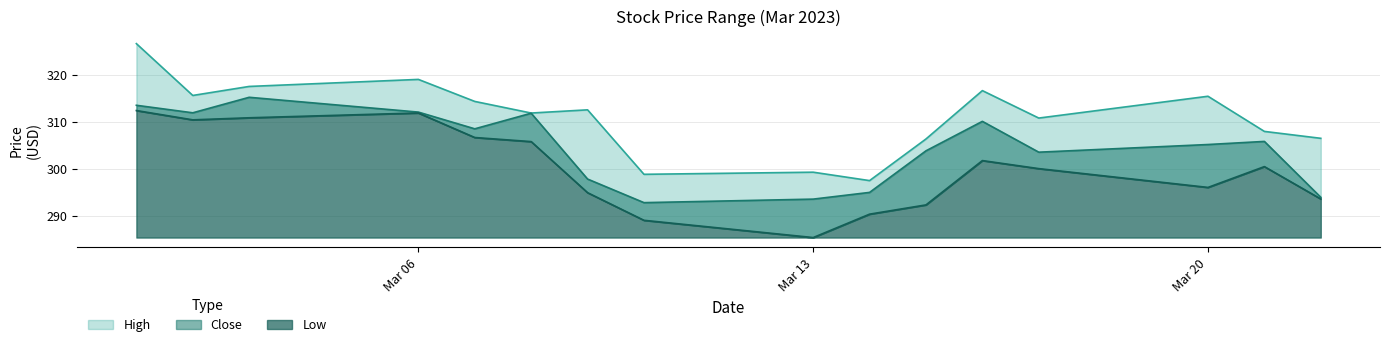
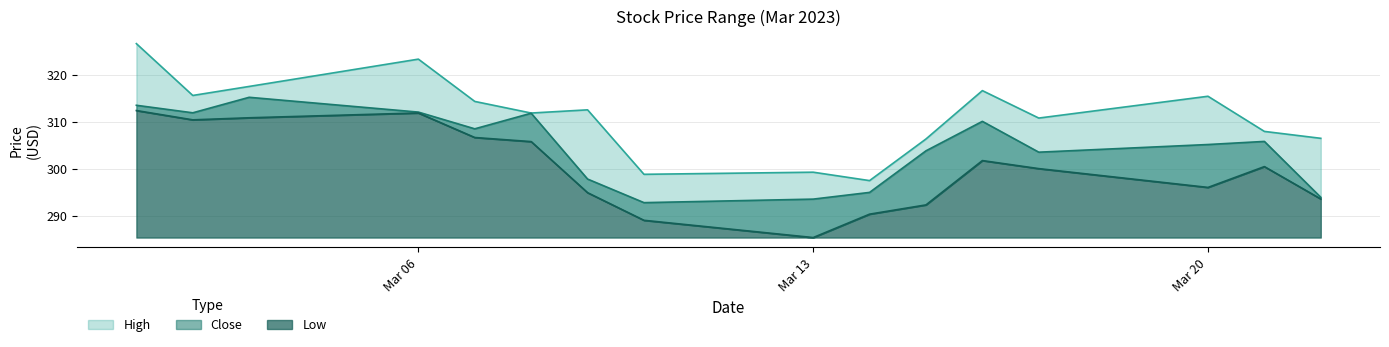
High, Mar 06: 319 -> 323
